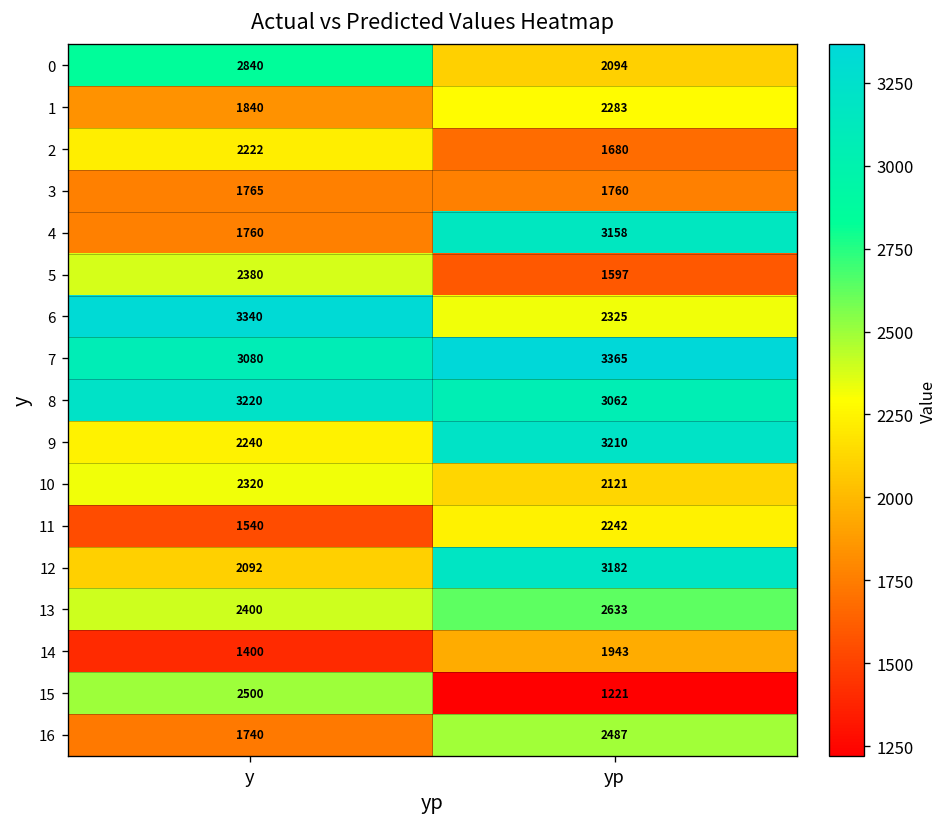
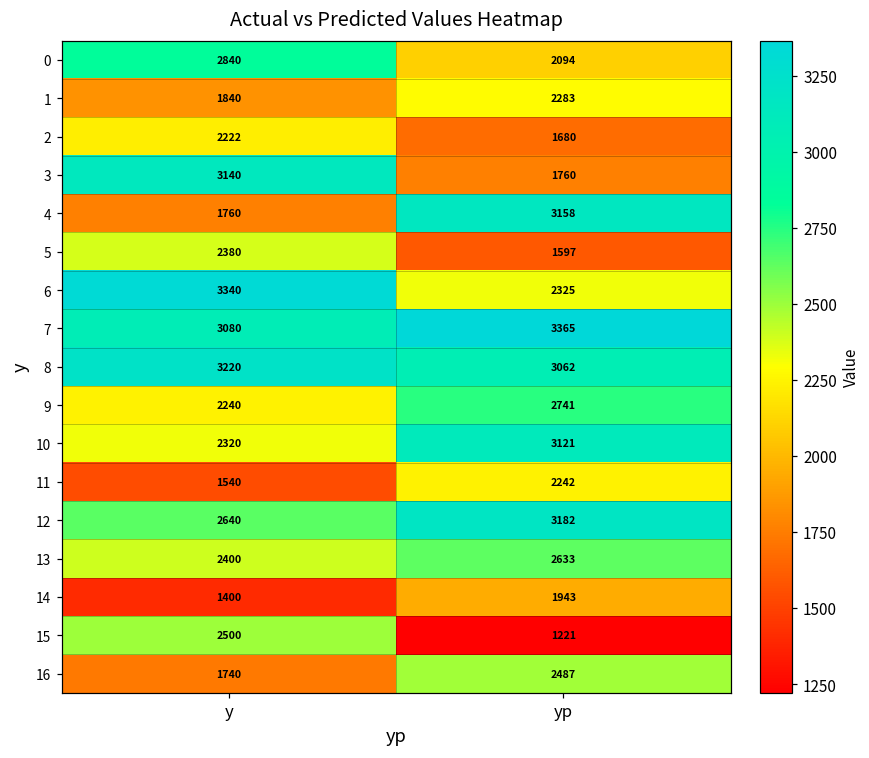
3, y: 1765 -> 3140
9, yp: 3210 -> 2741
10, yp: 2121 -> 3121
12, y: 2092 -> 2640
